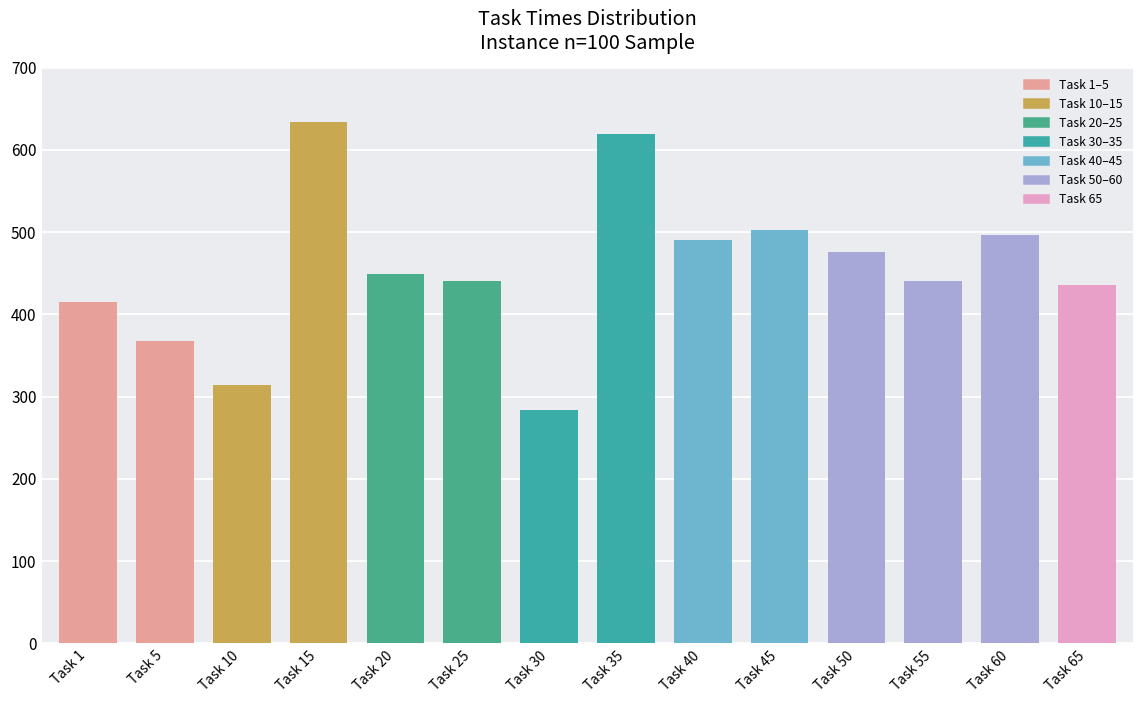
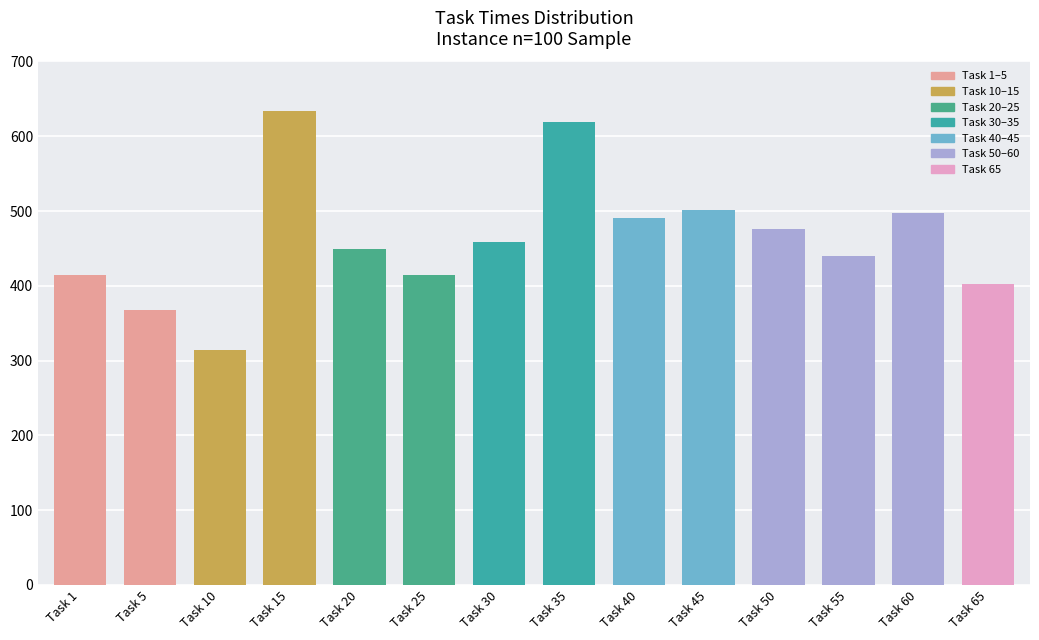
Task 25: 440 -> 420
Task 30: 280 -> 460
Task 65: 440 -> 400
